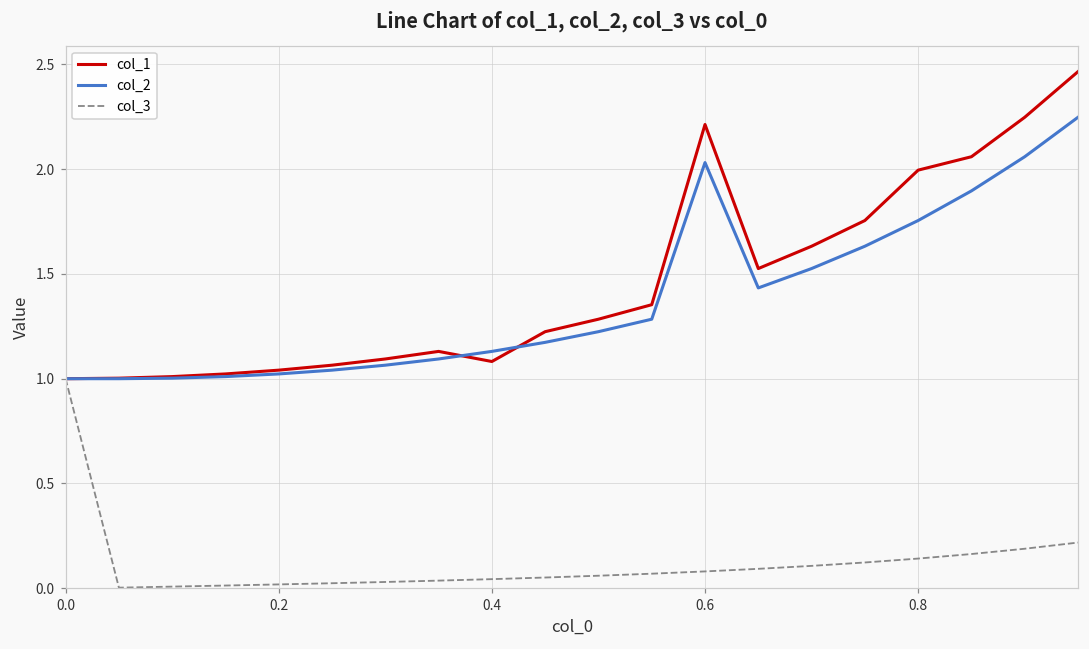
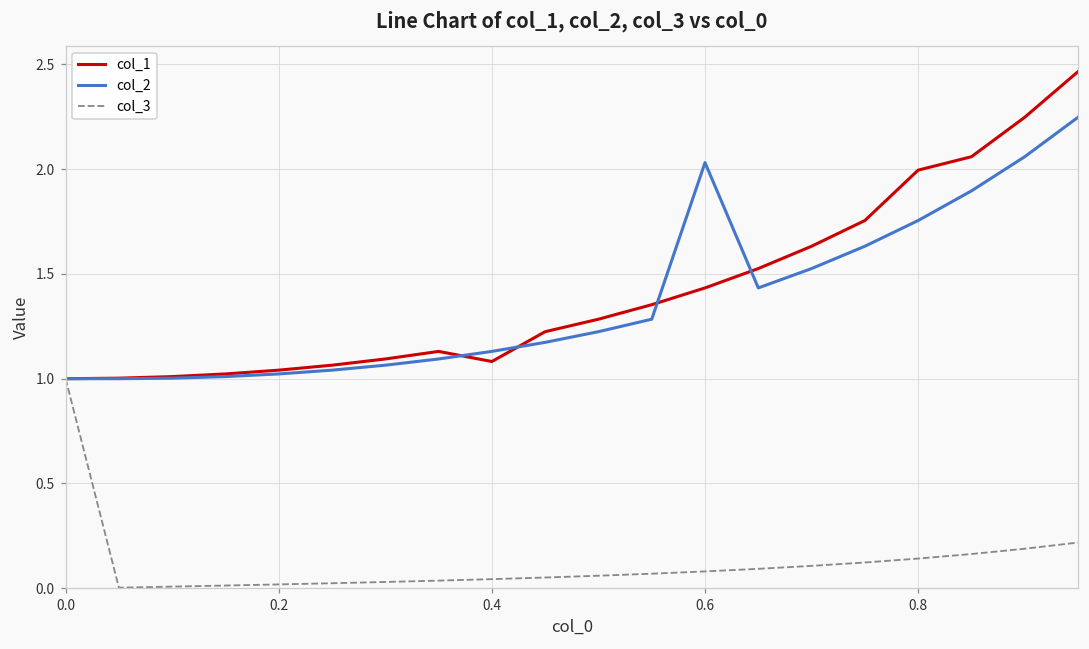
col_1, 0.6: 2.21 -> 1.43
